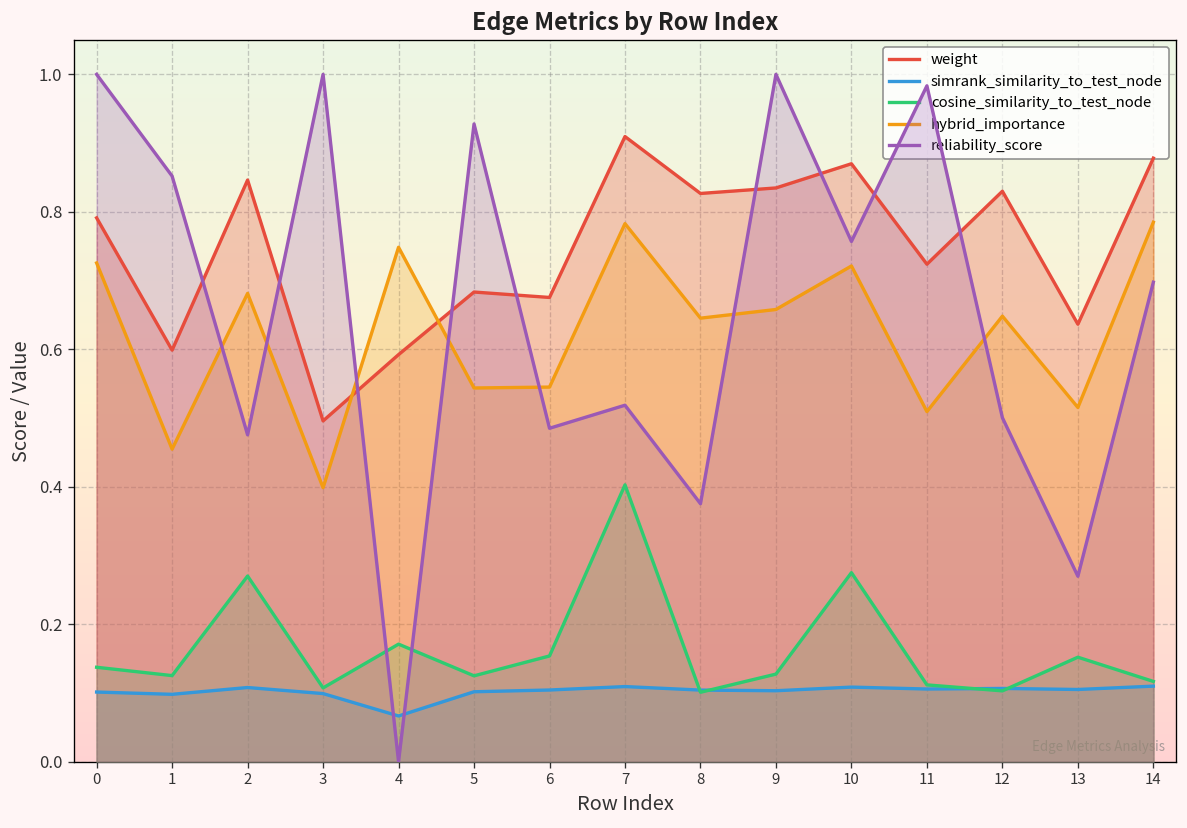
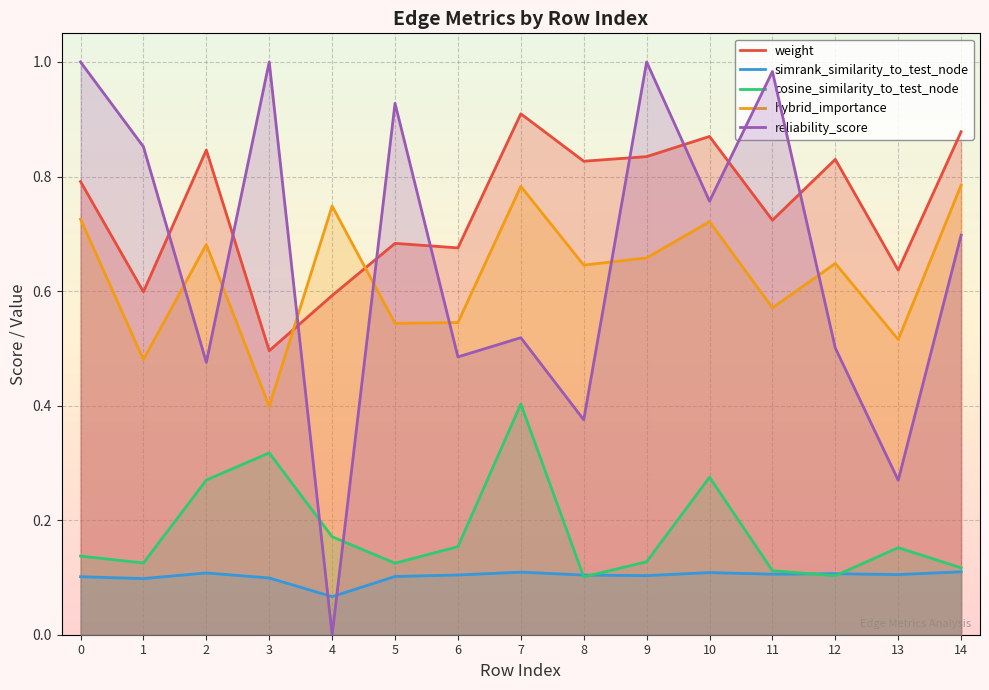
hybrid_importance, 1: 0.45 -> 0.48
cosine_similarity_to_test_node, 3: 0.11 -> 0.32
hybrid_importance, 11: 0.51 -> 0.57
